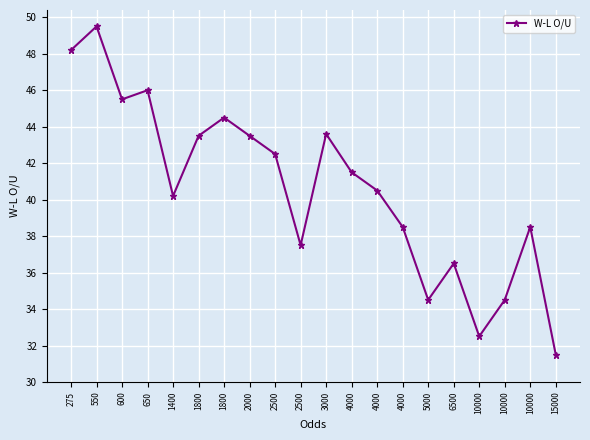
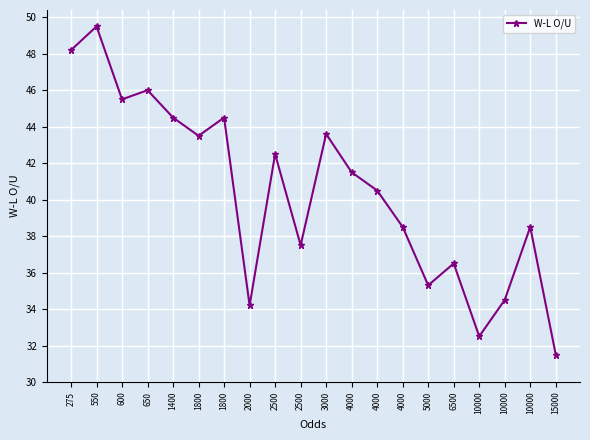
1400: 40.2 -> 44.5
2000: 43.5 -> 34.2
5000: 34.5 -> 35.3
